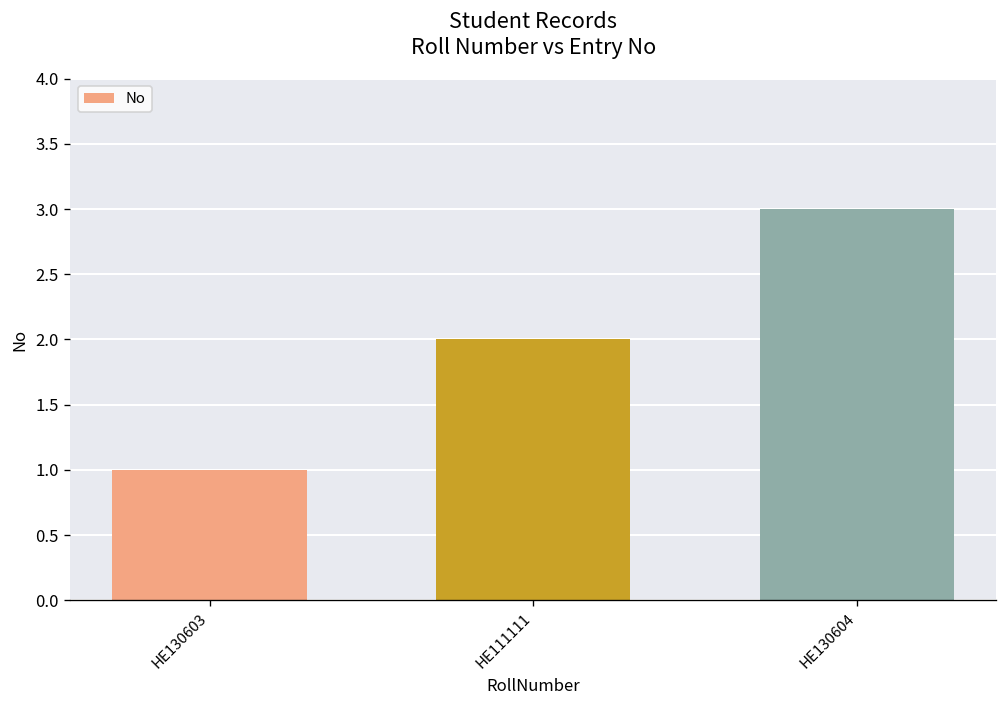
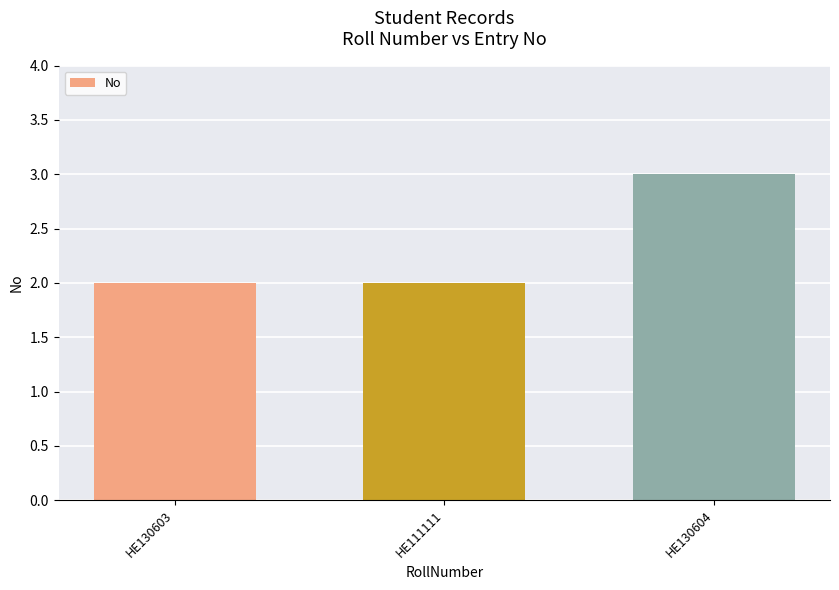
HE130603: 1 -> 2
